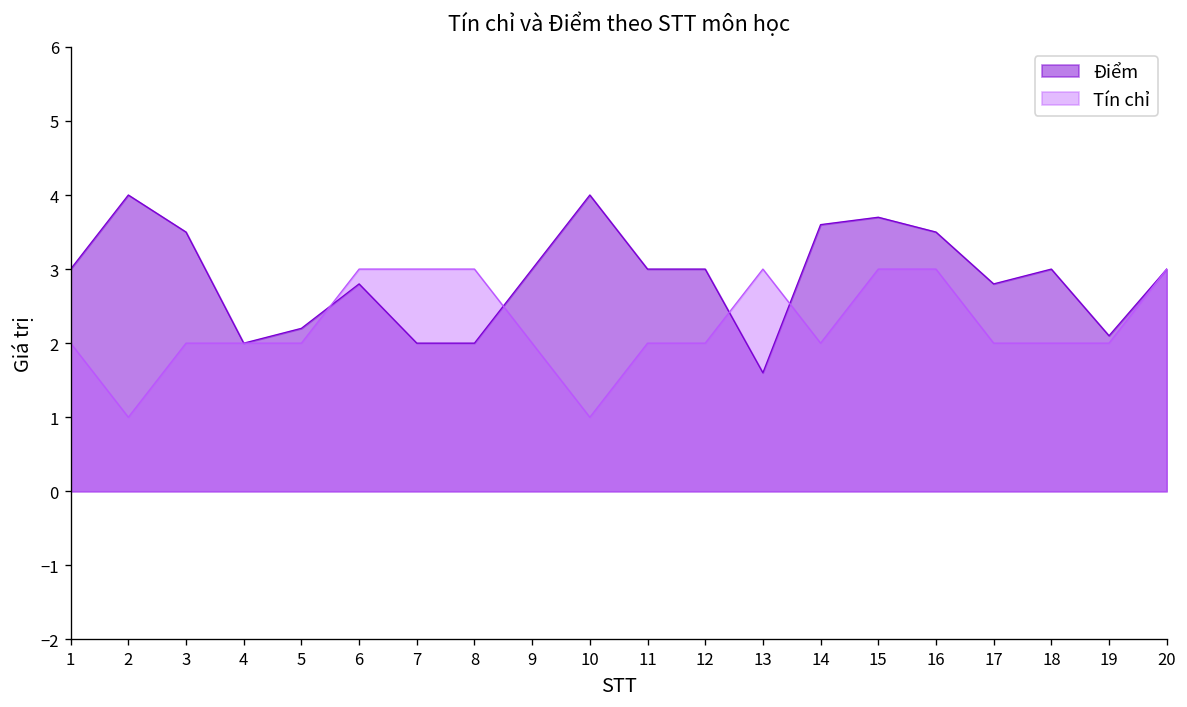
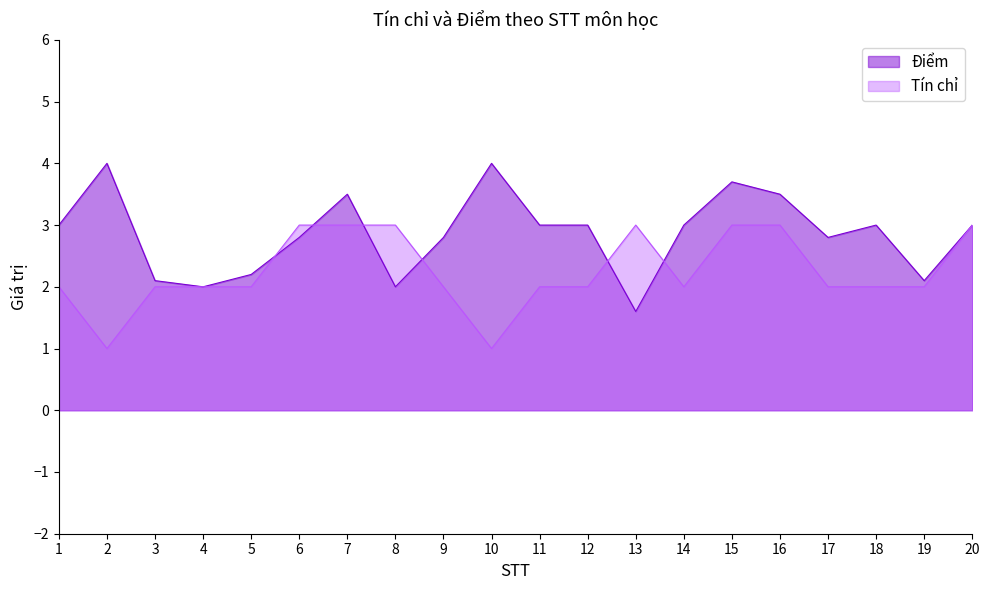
Điểm, 3: 3.5 -> 2.1
Điểm, 7: 2.0 -> 3.5
Điểm, 9: 3.0 -> 2.8
Điểm, 14: 3.6 -> 3.0
